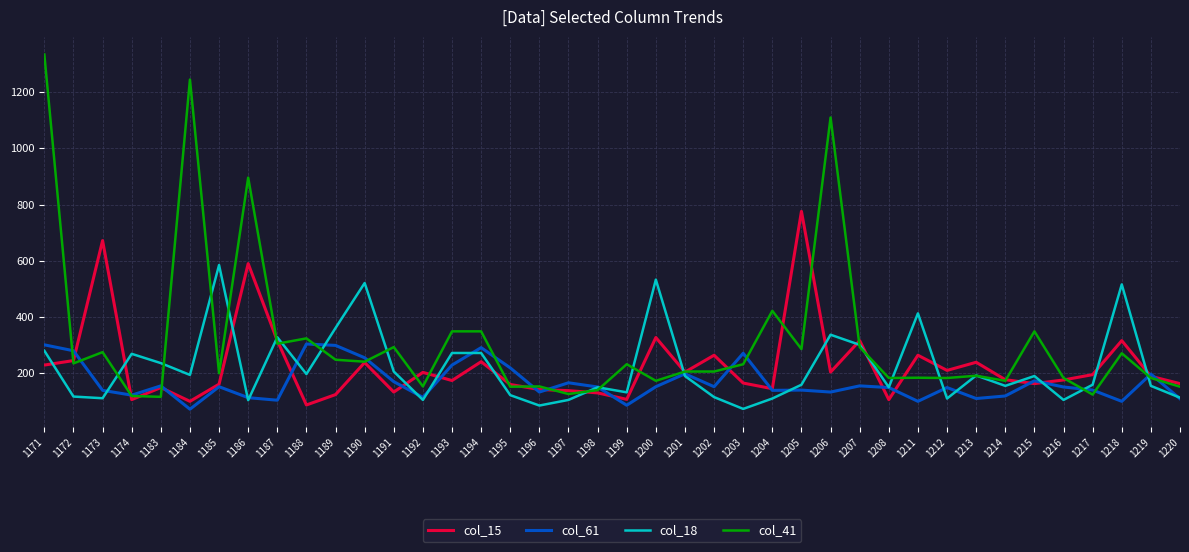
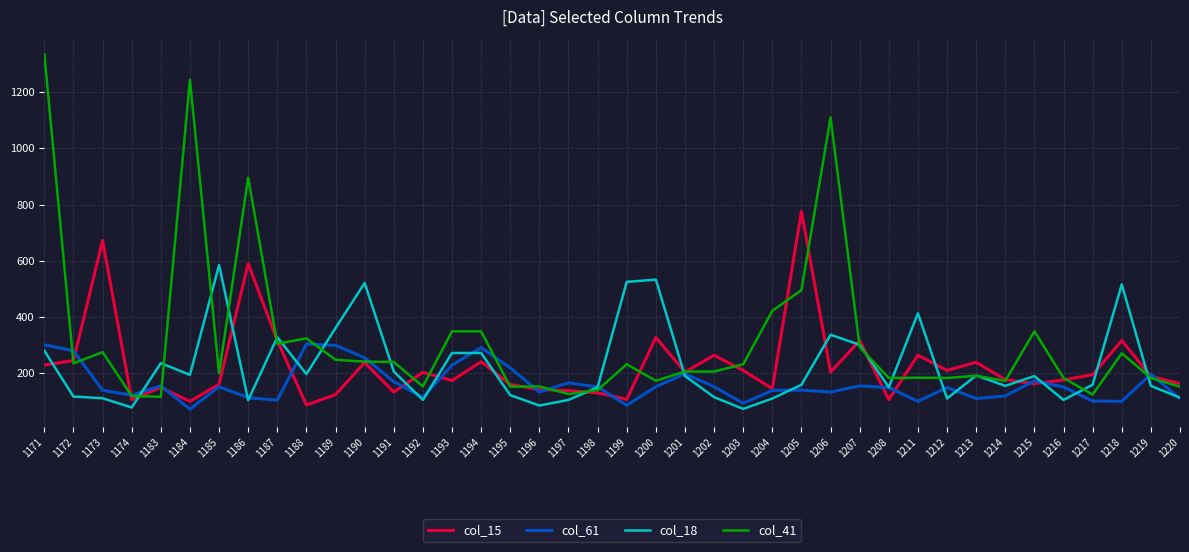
col_18, 1174: 270 -> 80
col_41, 1191: 290 -> 240
col_18, 1199: 130 -> 530
col_15, 1203: 170 -> 210
col_61, 1203: 270 -> 90
col_41, 1205: 290 -> 500
col_61, 1217: 140 -> 100
